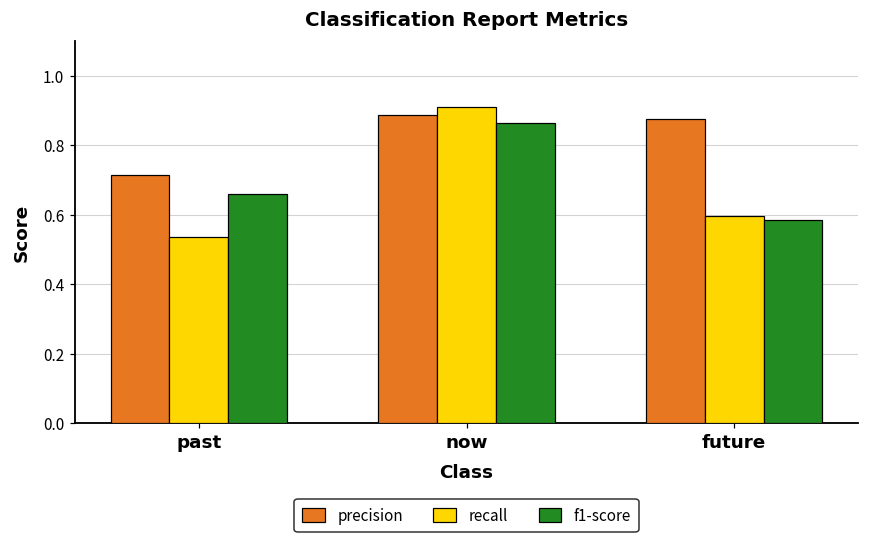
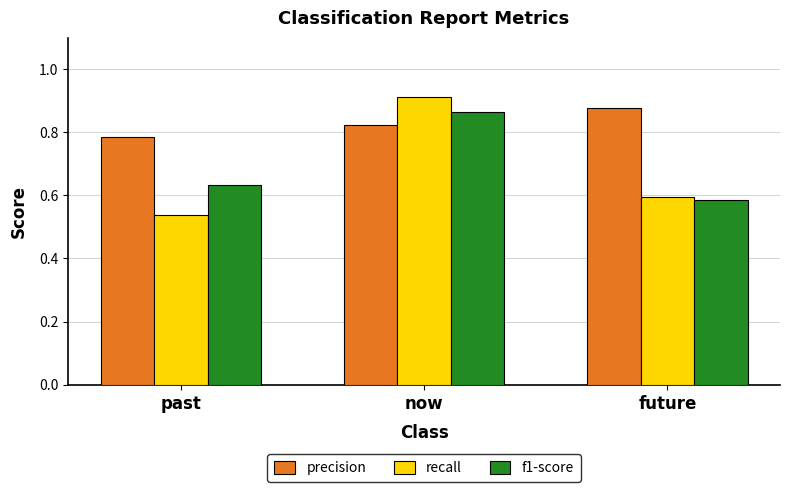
precision, past: 0.72 -> 0.79
f1-score, past: 0.66 -> 0.63
precision, now: 0.89 -> 0.82
